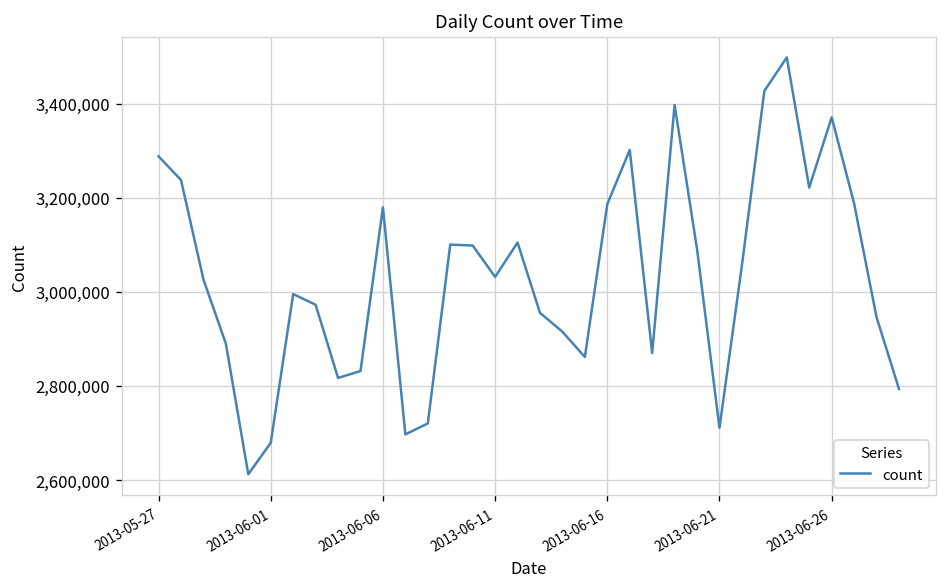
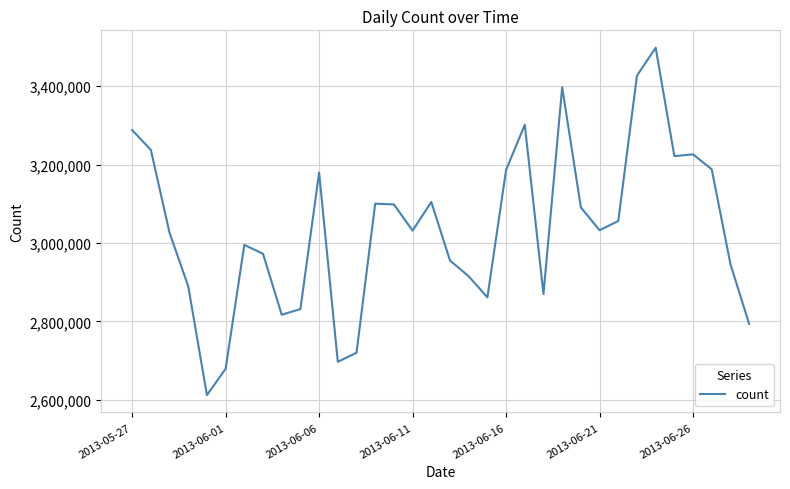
2013-06-21: 2,710,000 -> 3,030,000
2013-06-26: 3,370,000 -> 3,230,000
